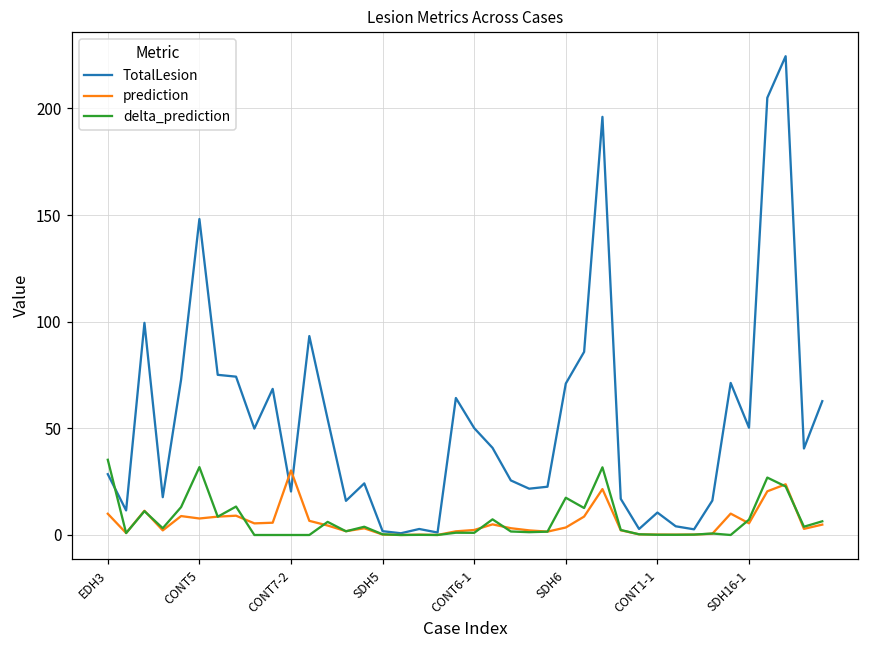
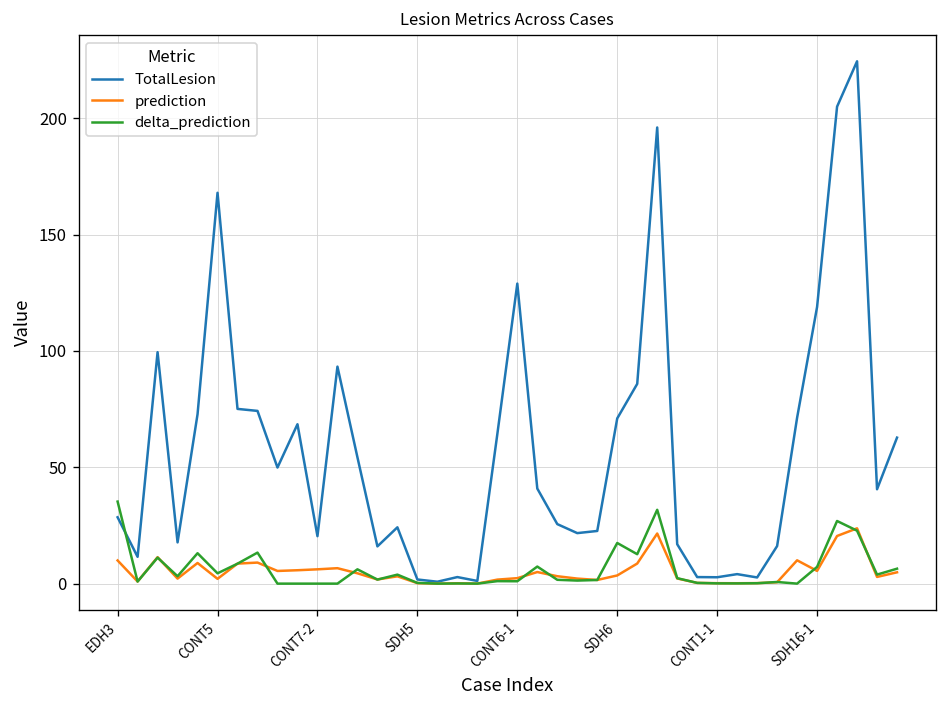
TotalLesion, CONT5: 148 -> 168
prediction, CONT5: 8 -> 2
delta_prediction, CONT5: 32 -> 4
prediction, CONT7-2: 30 -> 6
TotalLesion, CONT6-1: 50 -> 129
TotalLesion, CONT1-1: 11 -> 3
TotalLesion, SDH16-1: 50 -> 119
